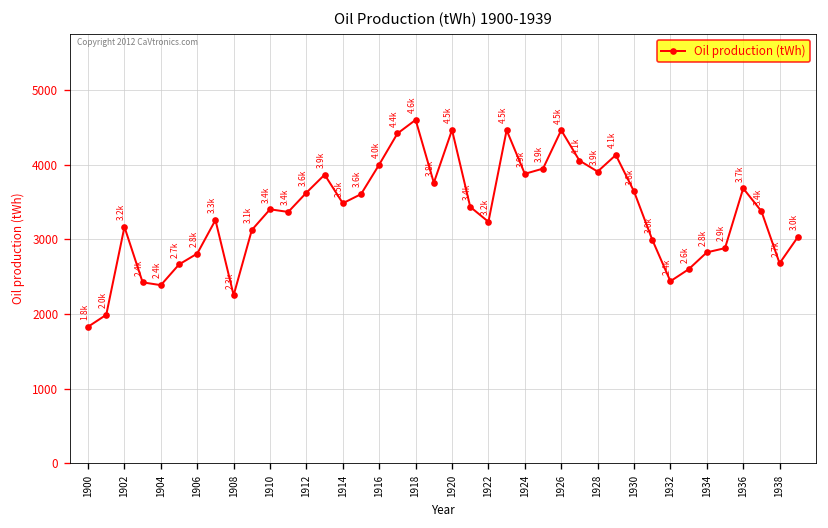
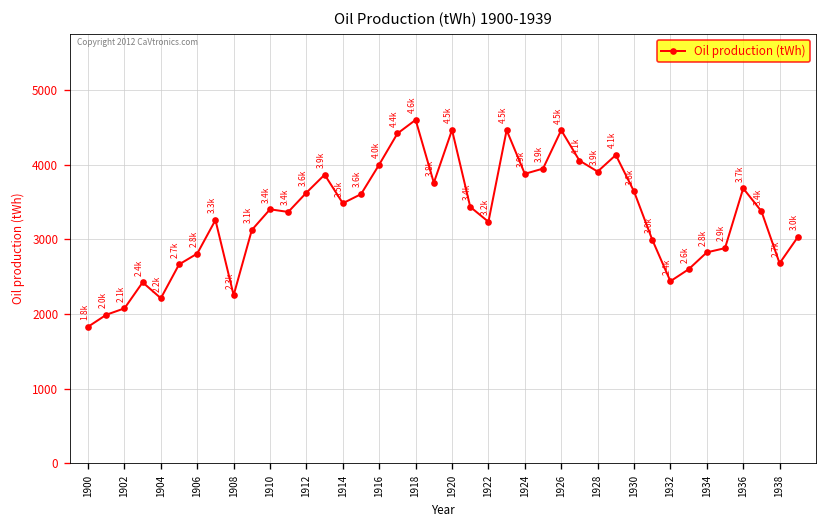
1902: 3.2k -> 2.1k
1904: 2.4k -> 2.2k
